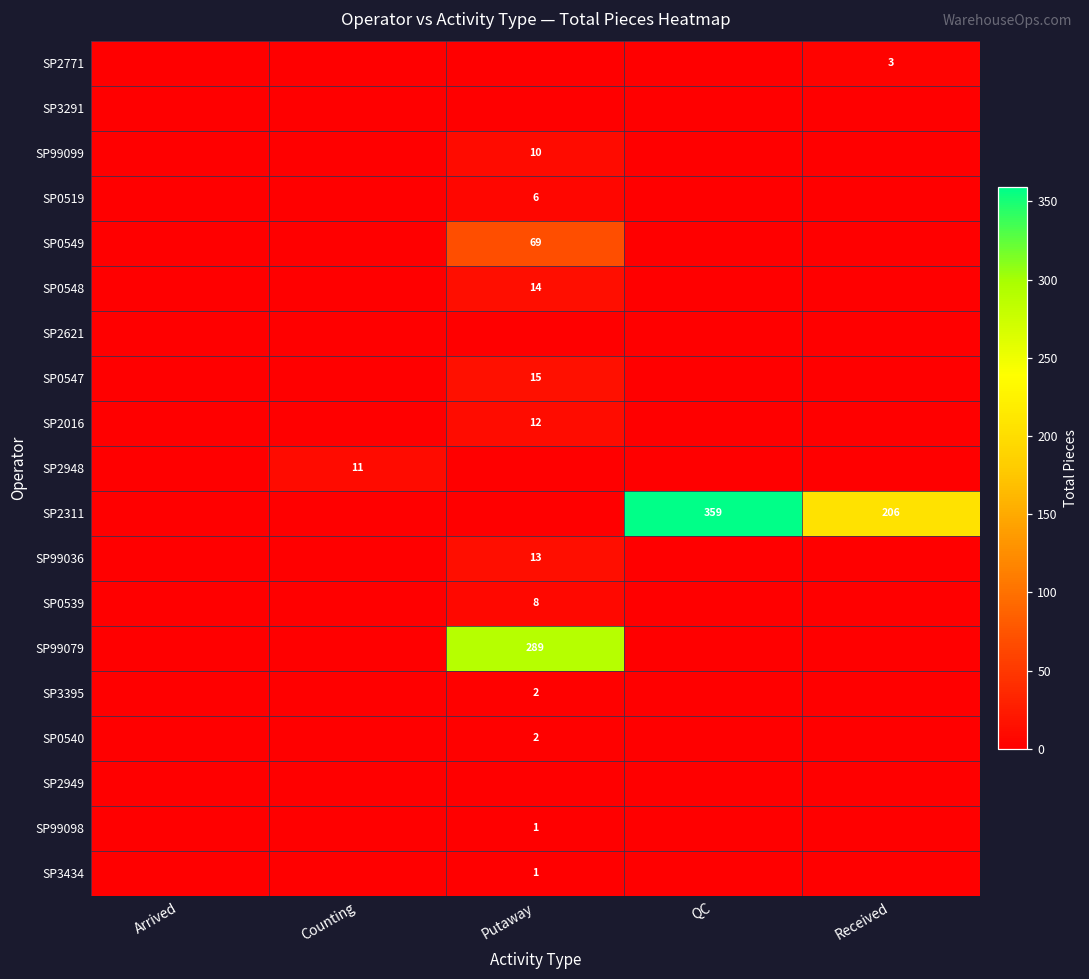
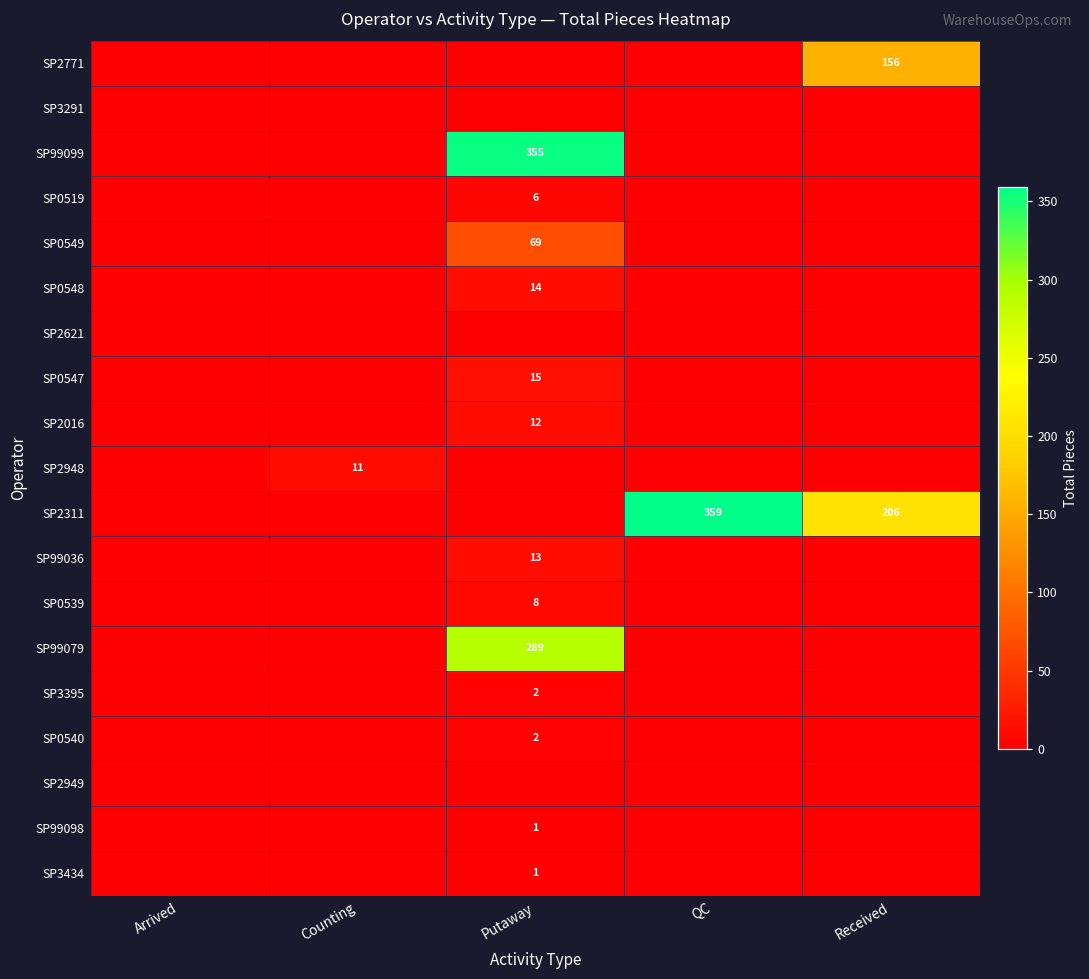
SP2771, Received: 3 -> 156
SP99099, Putaway: 10 -> 355
